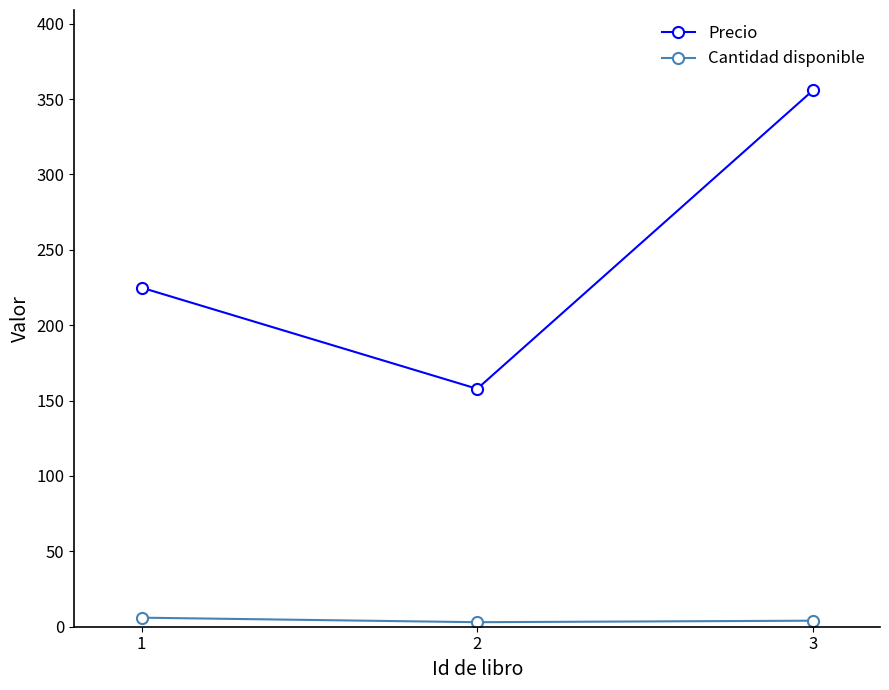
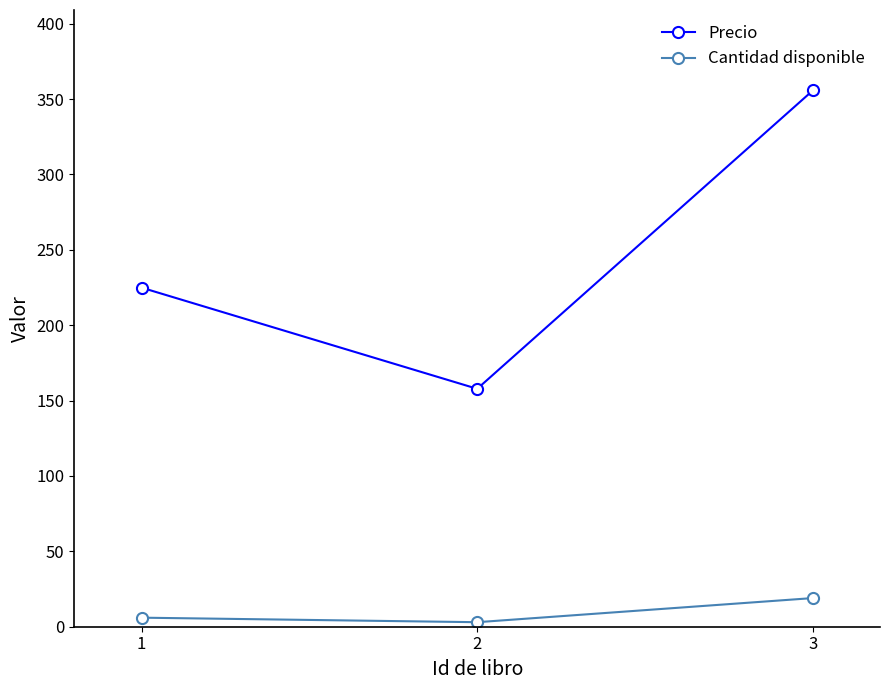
Cantidad disponible, 3: 4 -> 19
